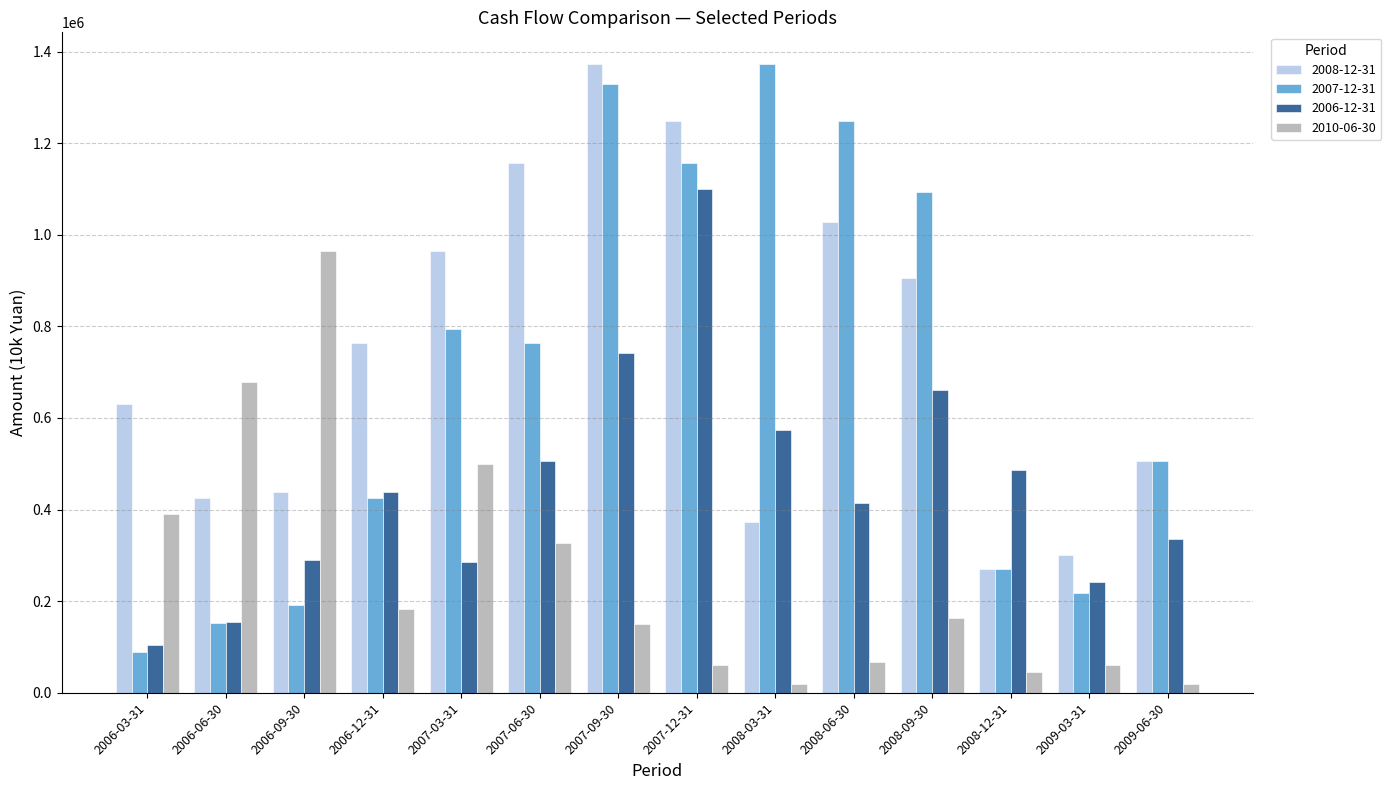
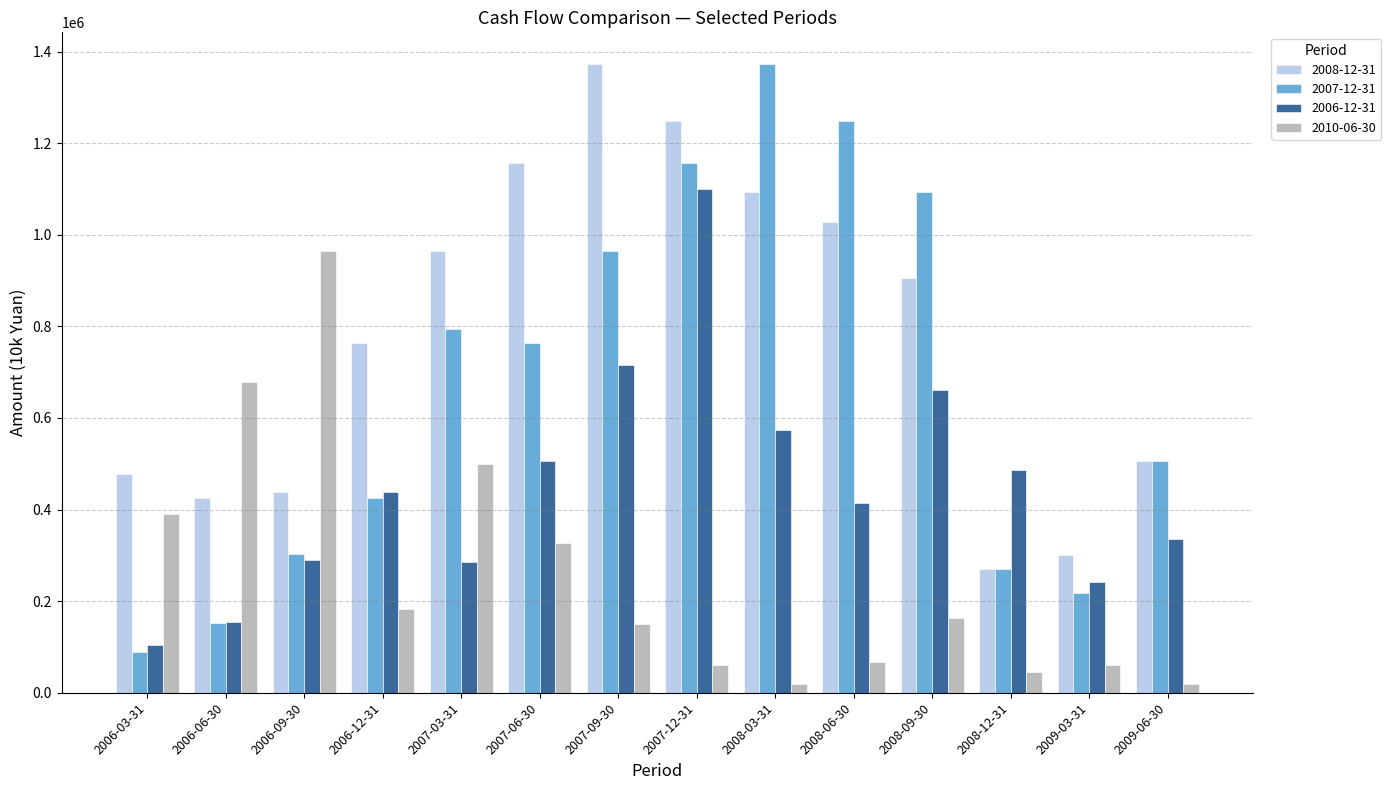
2008-12-31, 2006-03-31: 630000 -> 480000
2007-12-31, 2006-09-30: 190000 -> 300000
2007-12-31, 2007-09-30: 1330000 -> 960000
2006-12-31, 2007-09-30: 740000 -> 720000
2008-12-31, 2008-03-31: 370000 -> 1090000
